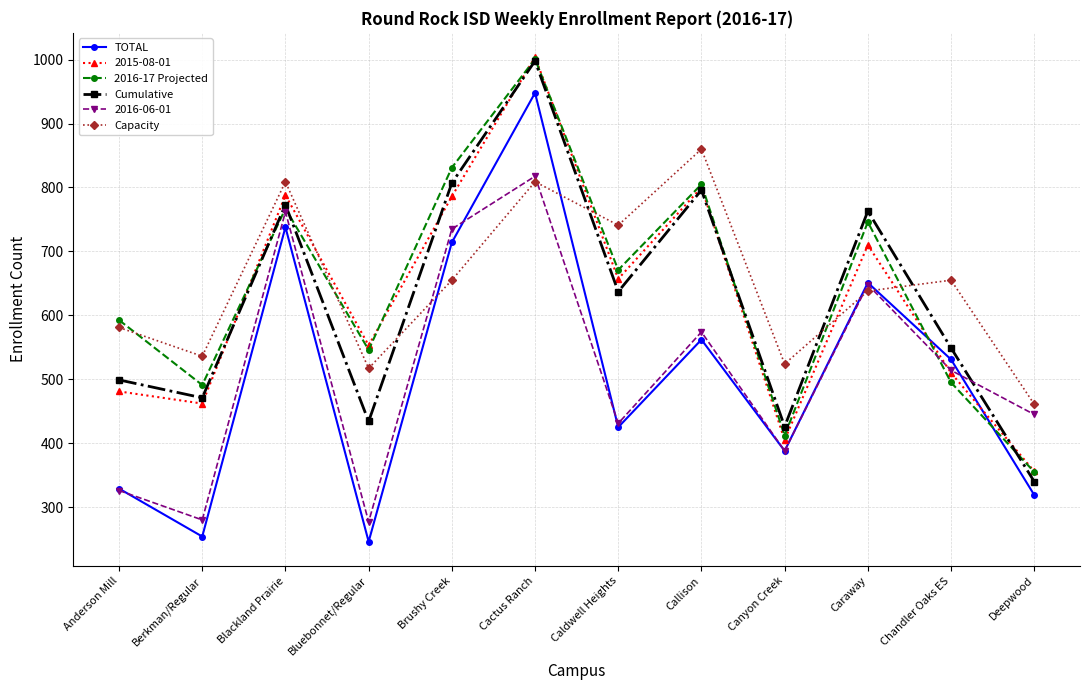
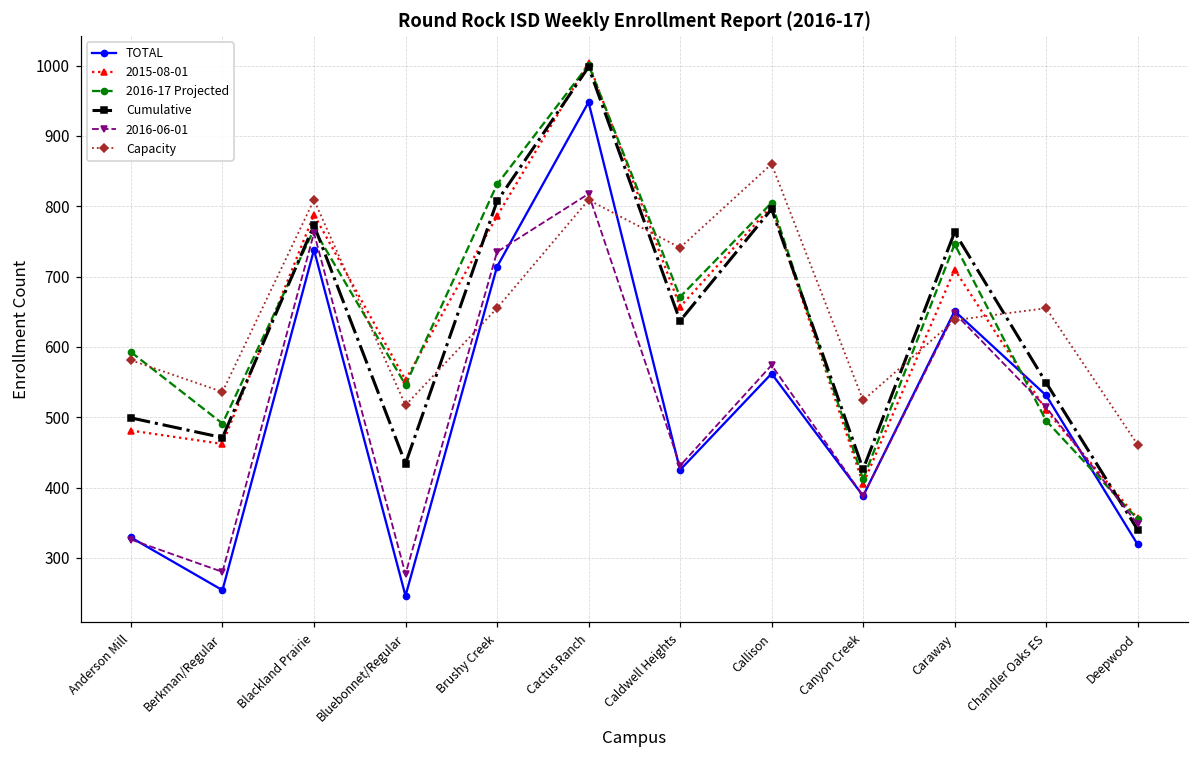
2016-06-01, Deepwood: 440 -> 350
